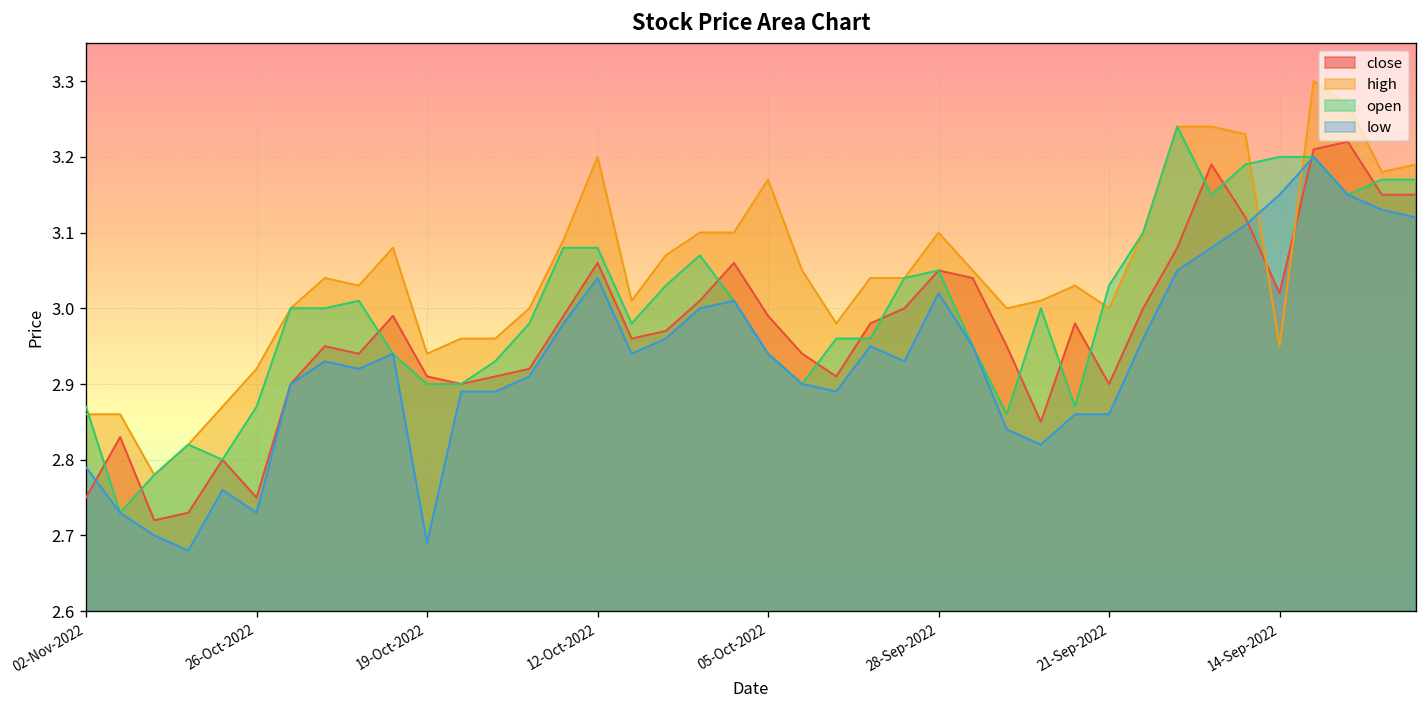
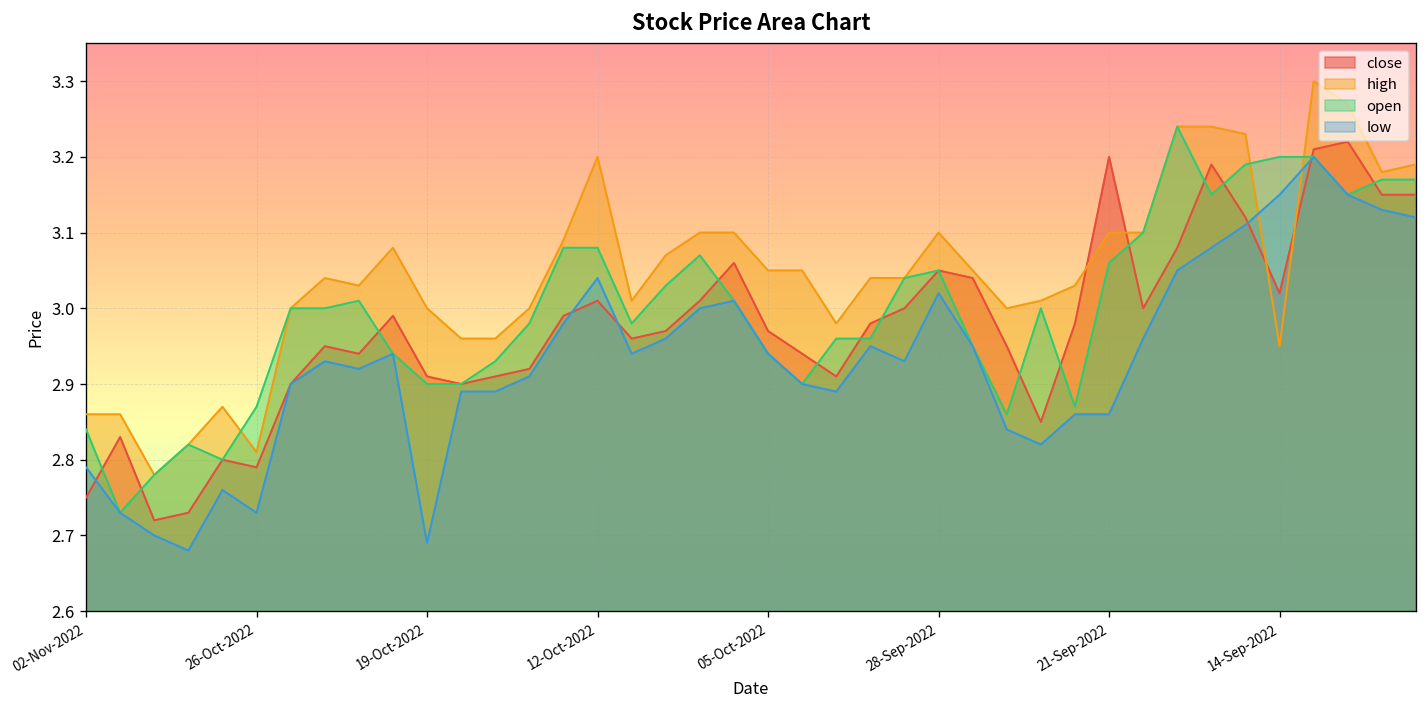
open, 02-Nov-2022: 2.87 -> 2.84
close, 26-Oct-2022: 2.75 -> 2.79
high, 26-Oct-2022: 2.92 -> 2.81
high, 19-Oct-2022: 2.94 -> 3.00
close, 12-Oct-2022: 3.06 -> 3.01
close, 05-Oct-2022: 2.99 -> 2.97
high, 05-Oct-2022: 3.17 -> 3.05
close, 21-Sep-2022: 2.9 -> 3.2
high, 21-Sep-2022: 3.0 -> 3.1
open, 21-Sep-2022: 3.03 -> 3.06
